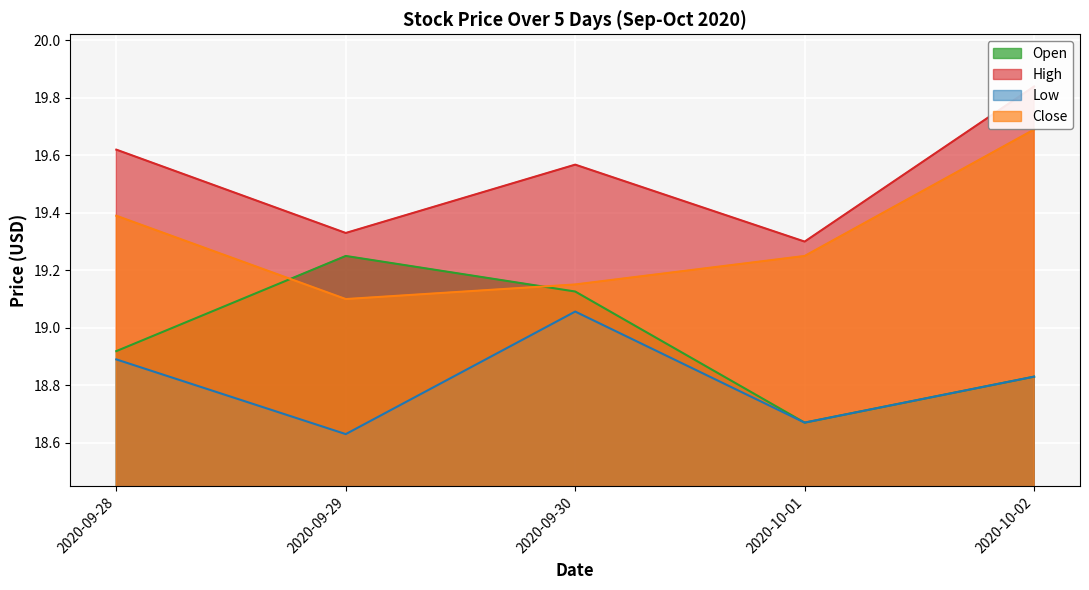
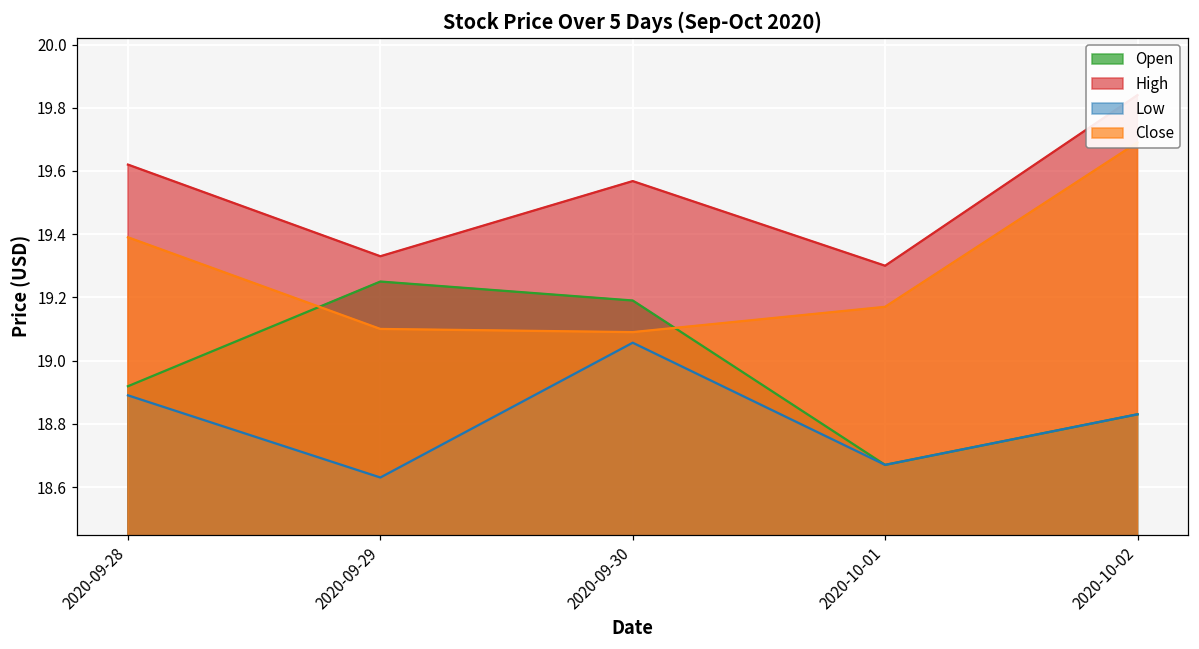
Open, 2020-09-30: 19.13 -> 19.19
Close, 2020-09-30: 19.15 -> 19.09
Close, 2020-10-01: 19.25 -> 19.17
